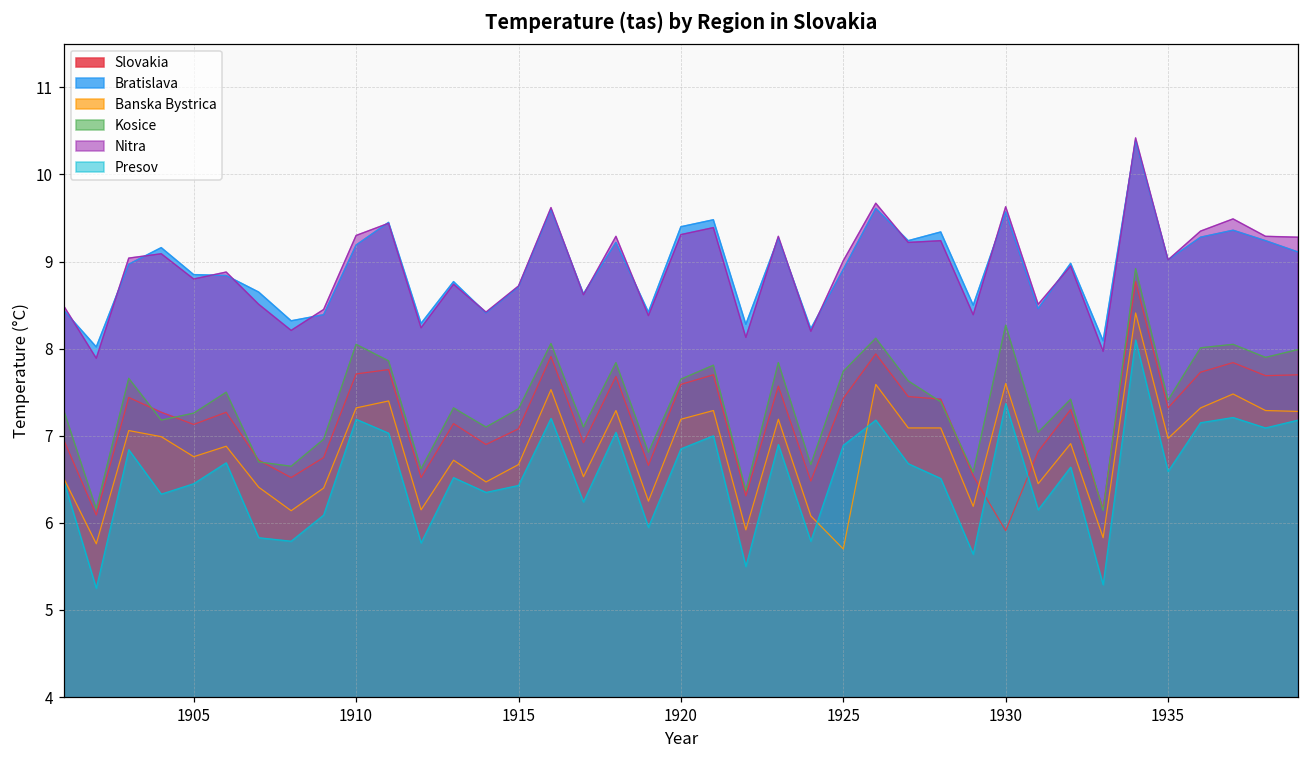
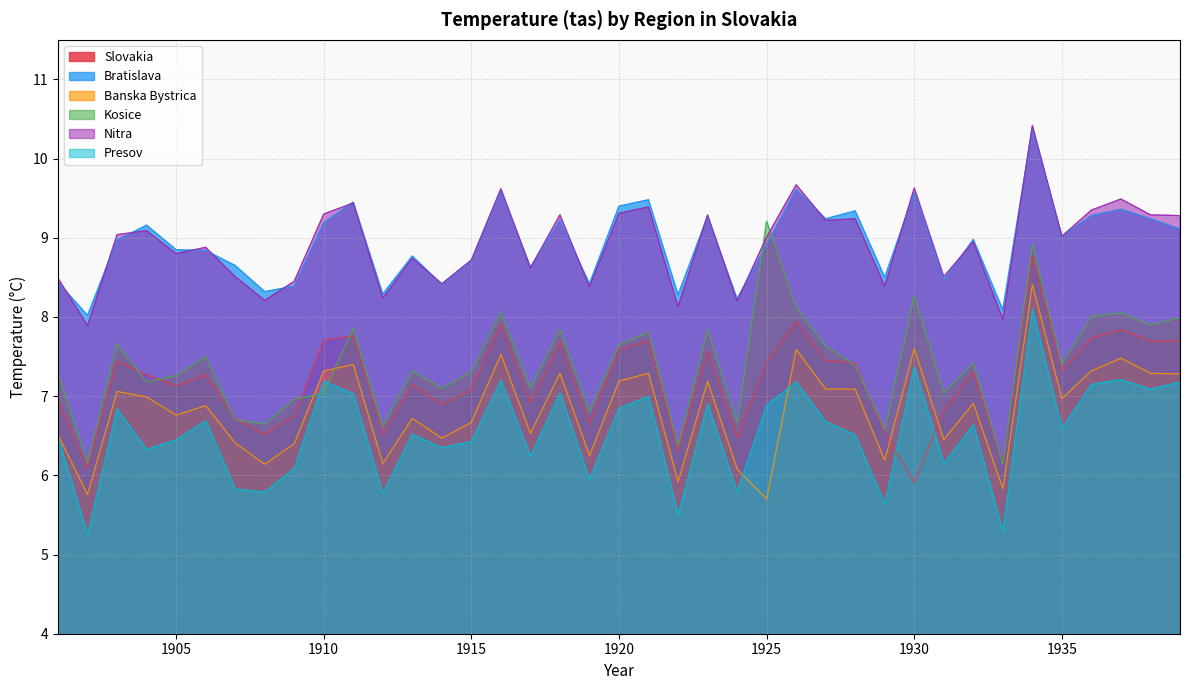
Kosice, 1910: 8.1 -> 7.0
Kosice, 1925: 7.7 -> 9.2
